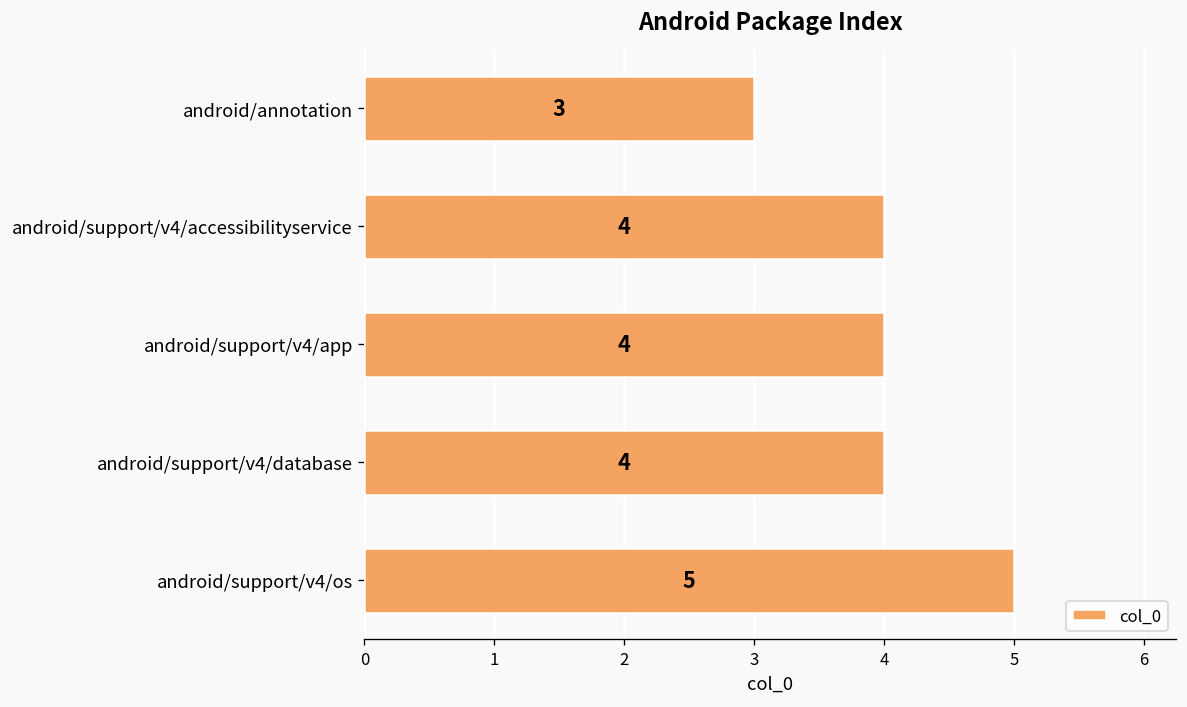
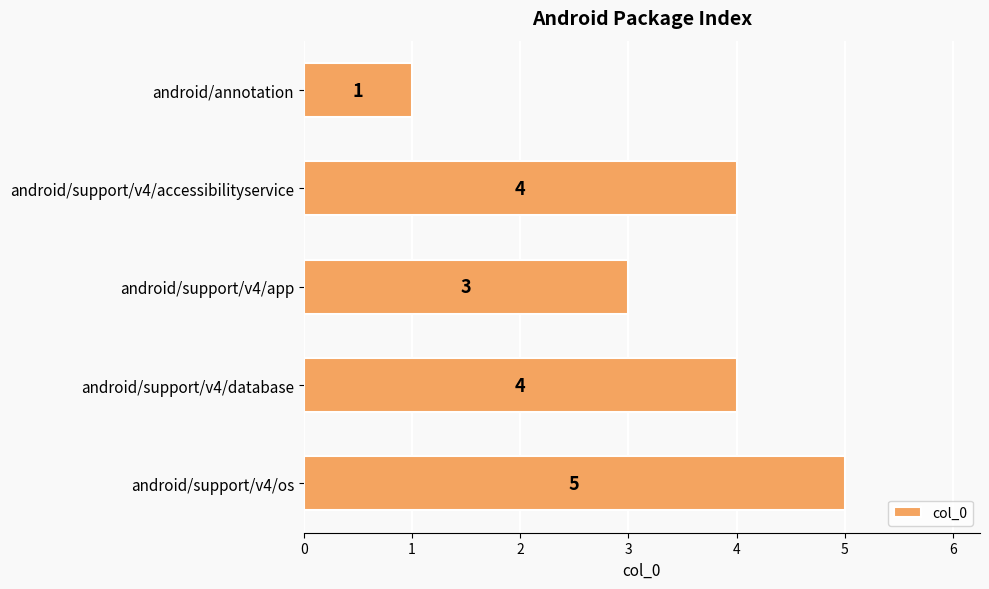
android/annotation: 3 -> 1
android/support/v4/app: 4 -> 3
